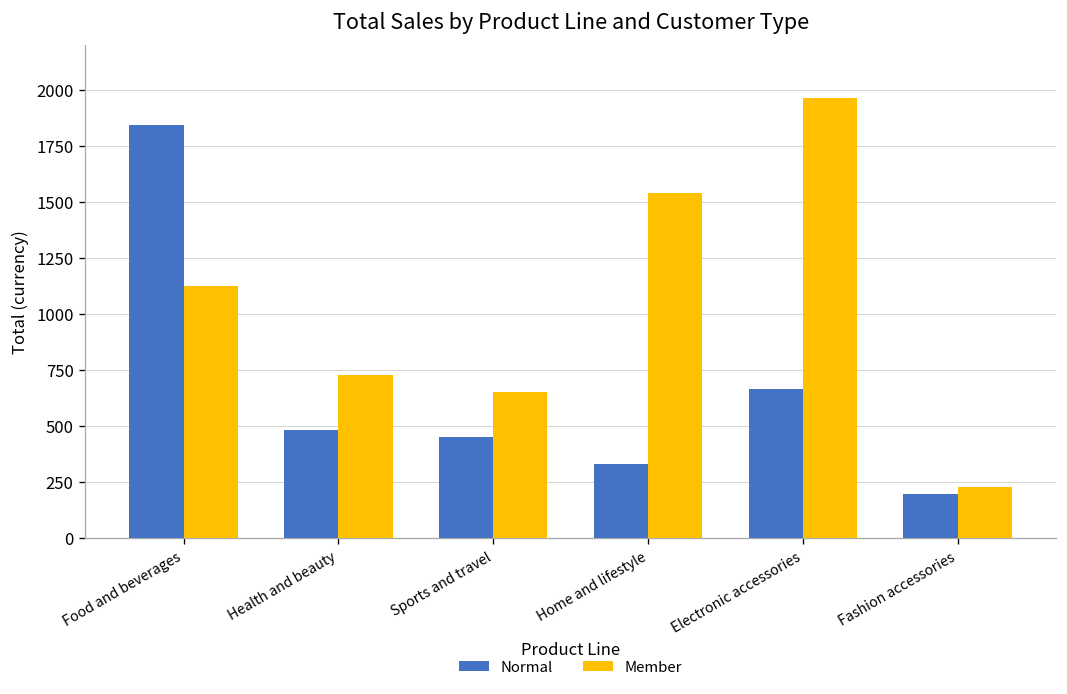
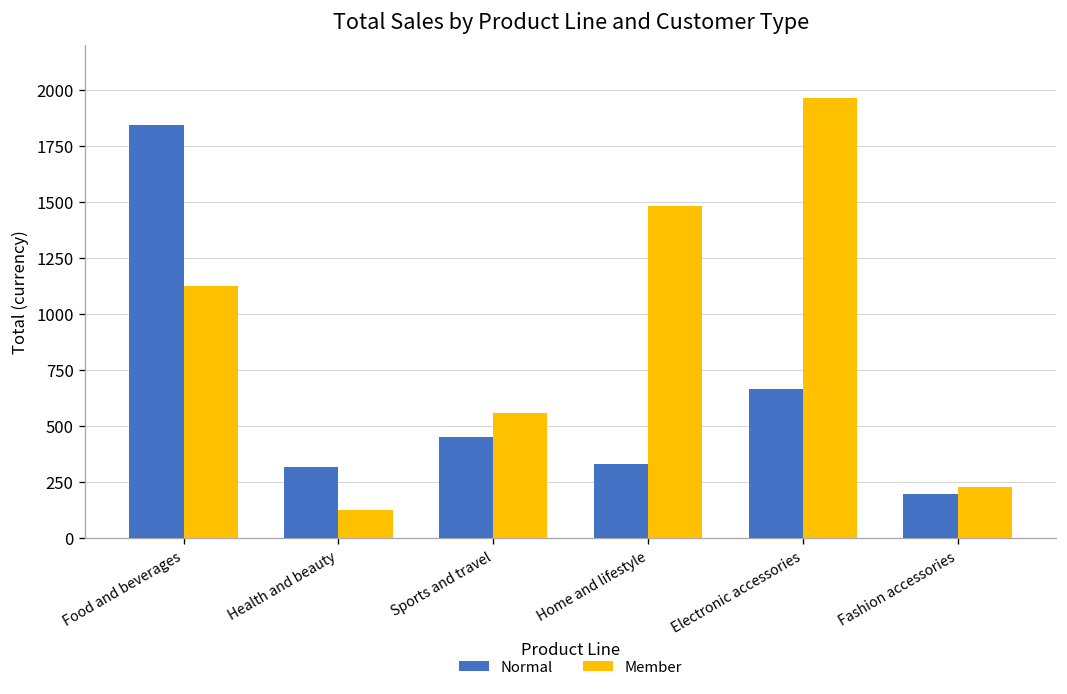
Normal, Health and beauty: 480 -> 320
Member, Health and beauty: 730 -> 130
Member, Sports and travel: 650 -> 560
Member, Home and lifestyle: 1540 -> 1480
